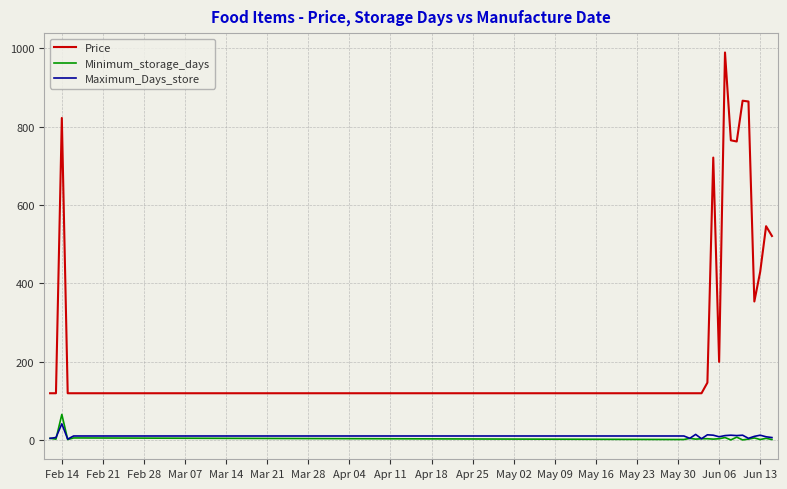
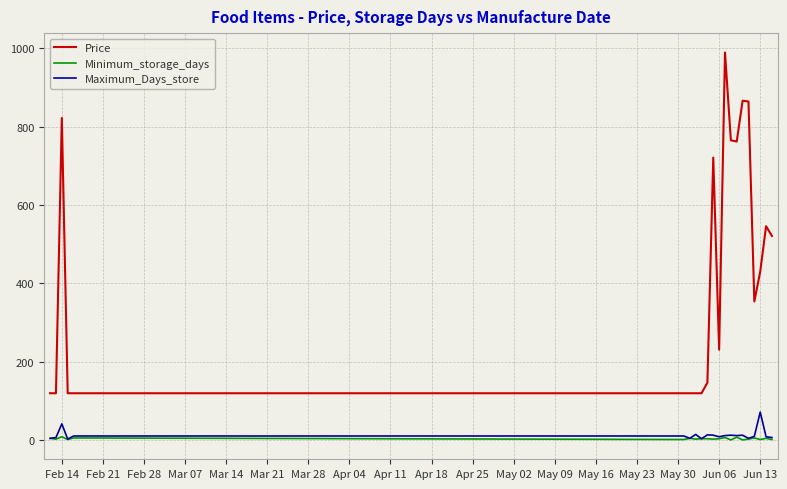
Minimum_storage_days, Feb 14: 70 -> 10
Price, Jun 06: 200 -> 230
Maximum_Days_store, Jun 13: 10 -> 70
